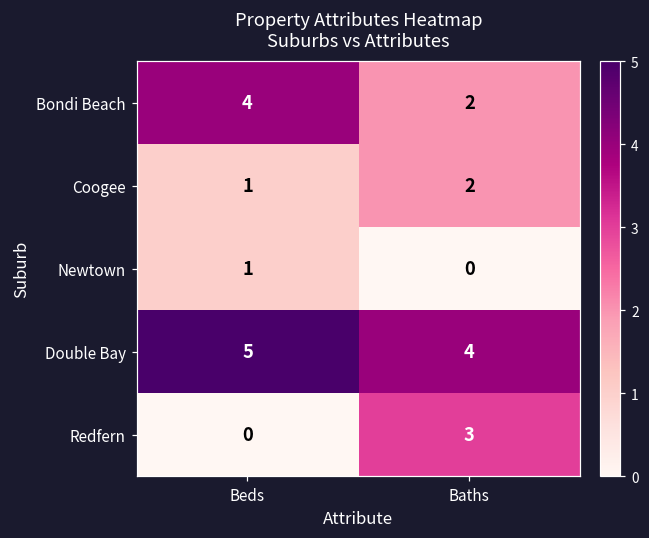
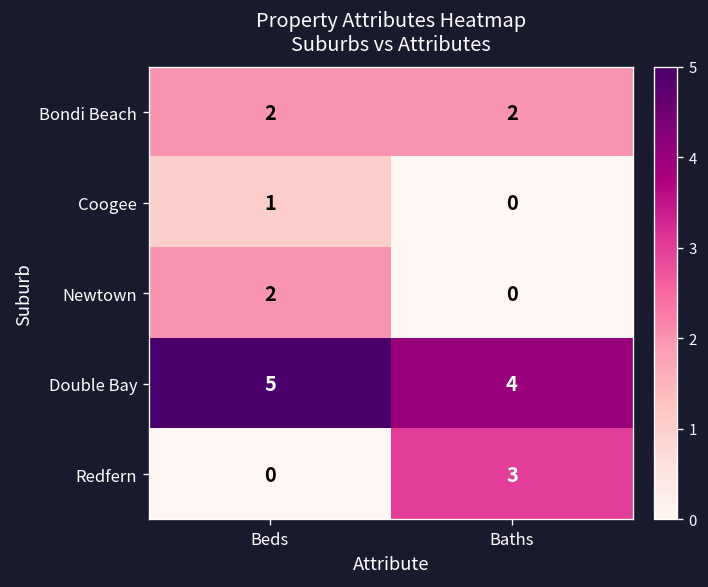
Bondi Beach, Beds: 4 -> 2
Coogee, Baths: 2 -> 0
Newtown, Beds: 1 -> 2
